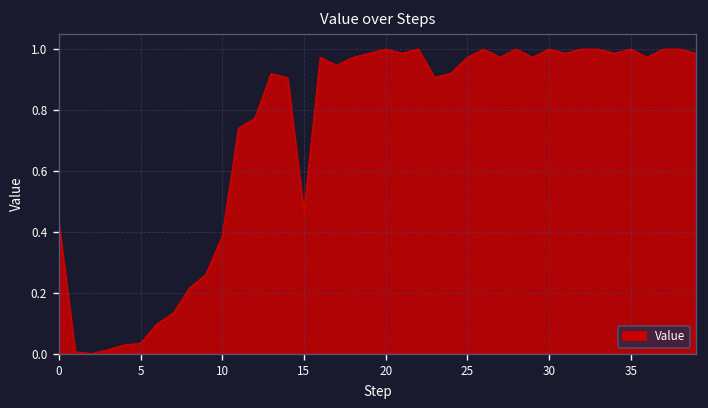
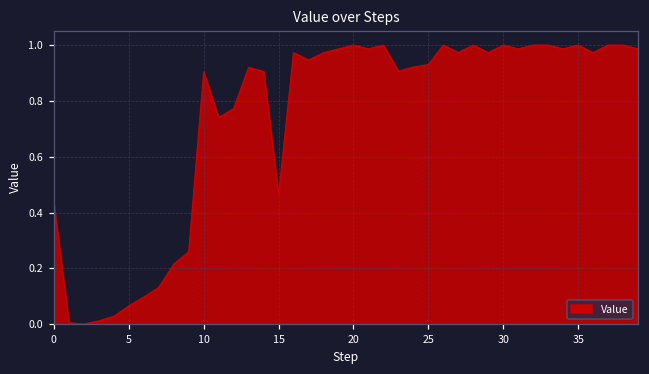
5: 0.03 -> 0.07
10: 0.38 -> 0.90
25: 0.97 -> 0.93
